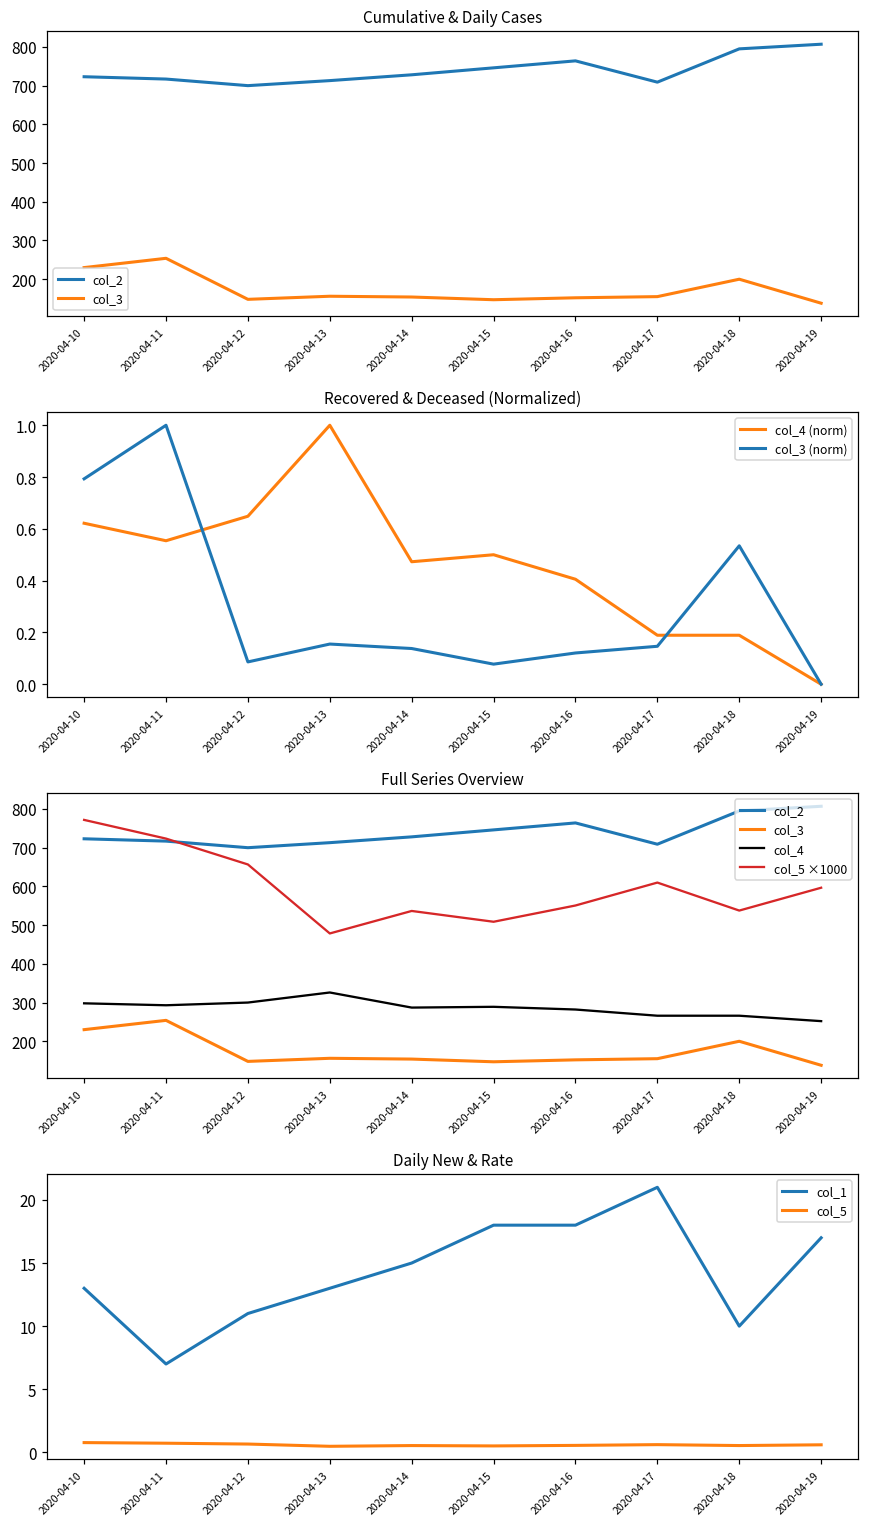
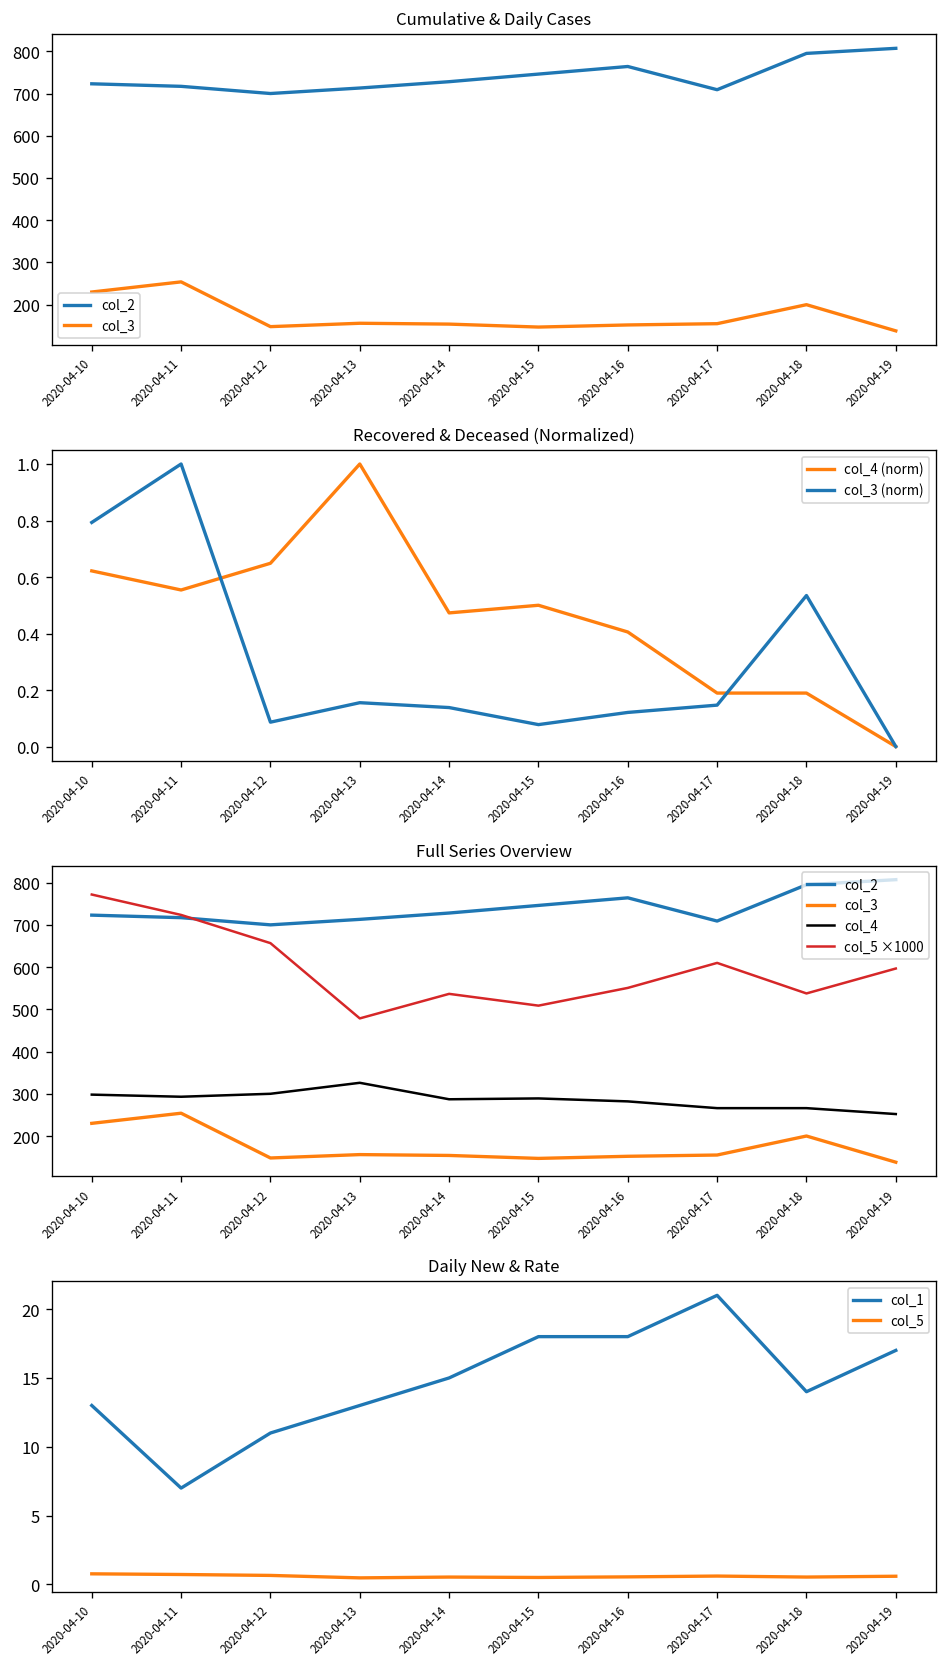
Daily New & Rate, col_1, 2020-04-18: 10 -> 14
